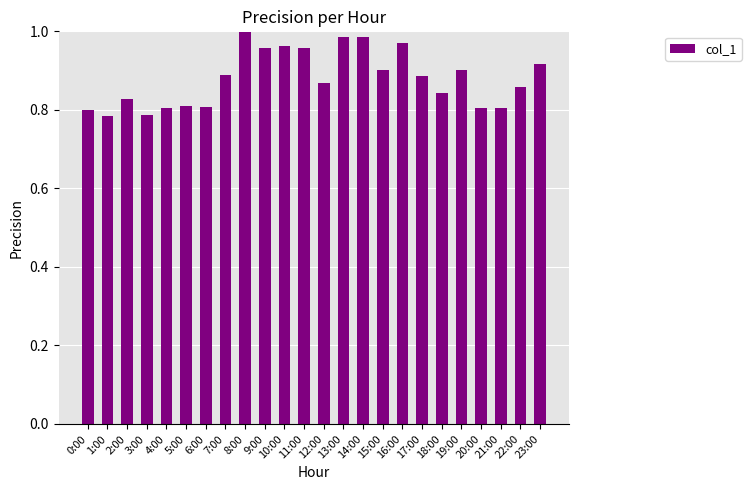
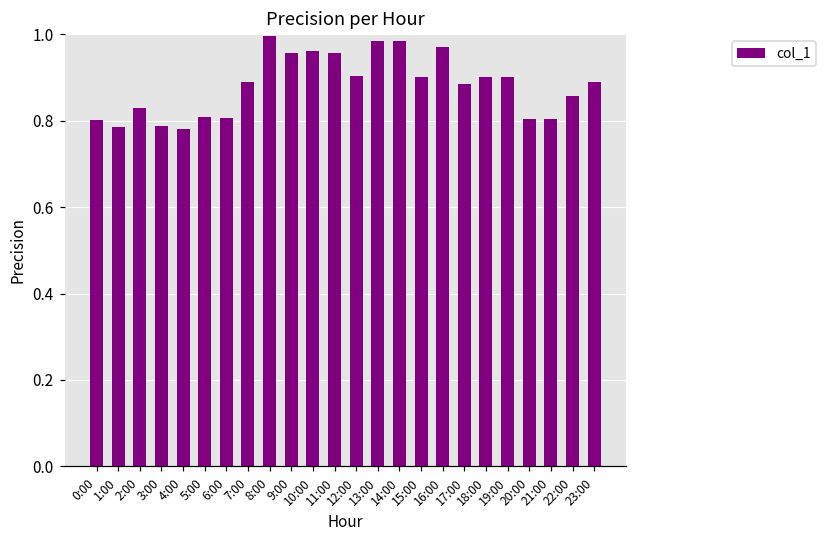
4:00: 0.80 -> 0.78
12:00: 0.87 -> 0.90
18:00: 0.84 -> 0.90
23:00: 0.92 -> 0.89
